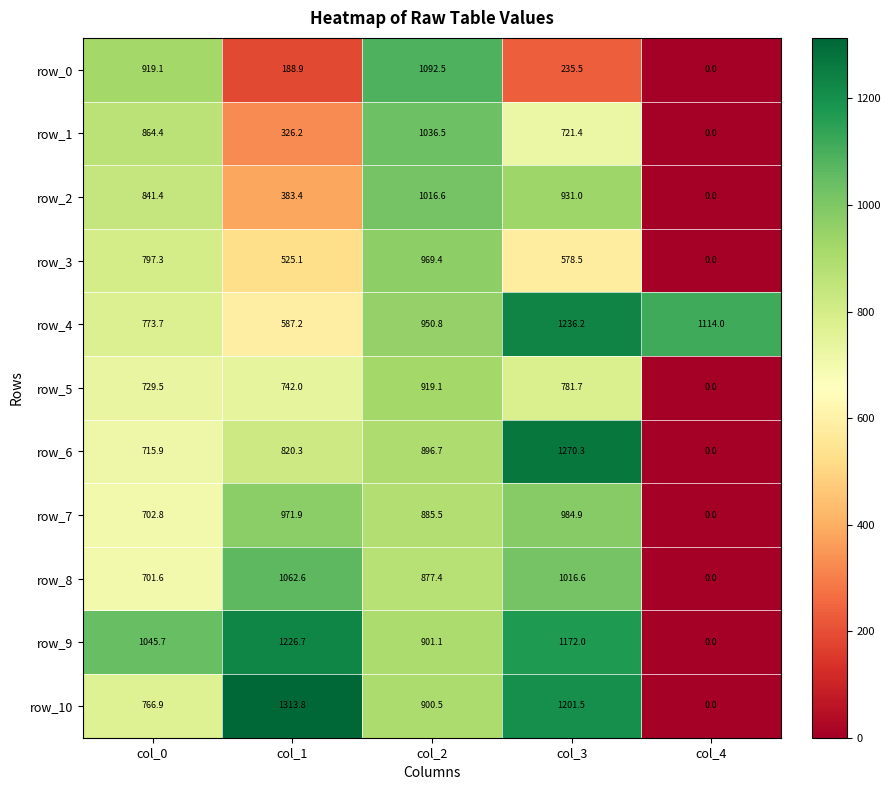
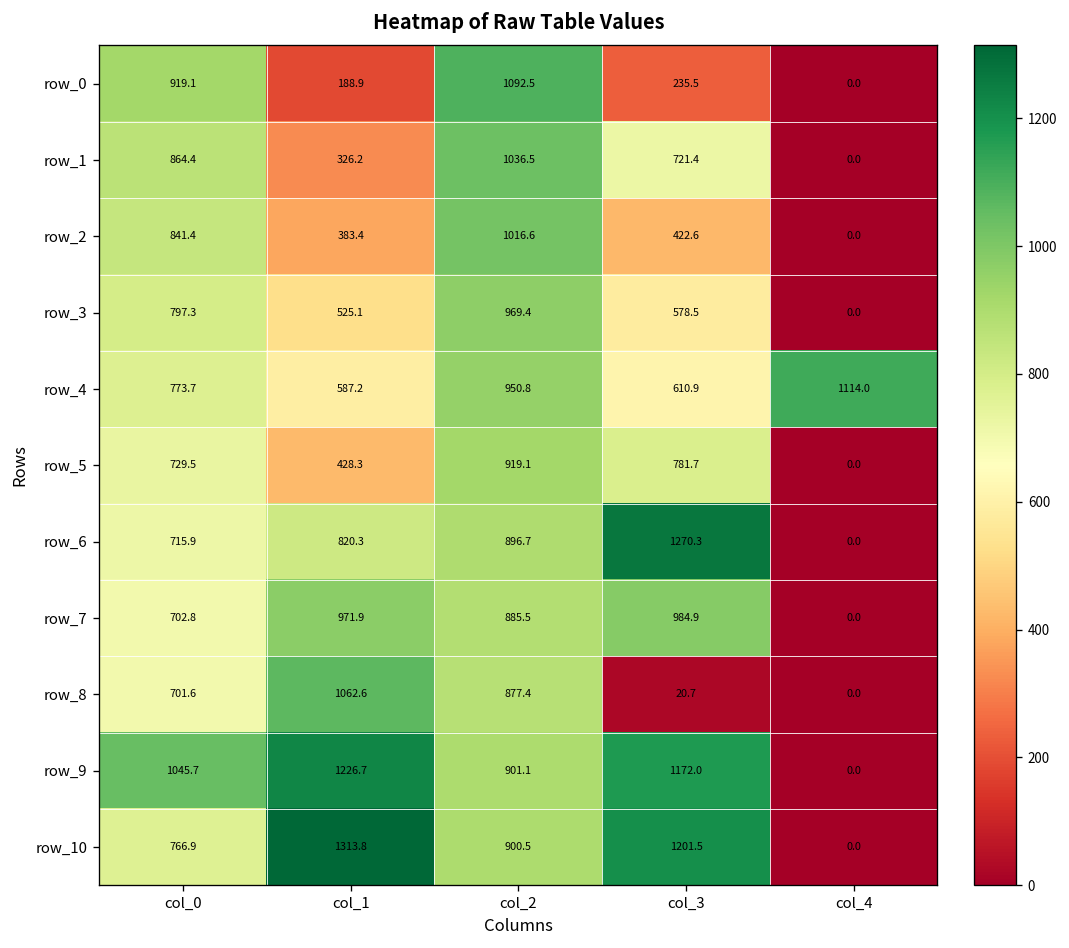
row_2, col_3: 931.0 -> 422.6
row_4, col_3: 1236.2 -> 610.9
row_5, col_1: 742.0 -> 428.3
row_8, col_3: 1016.6 -> 20.7
